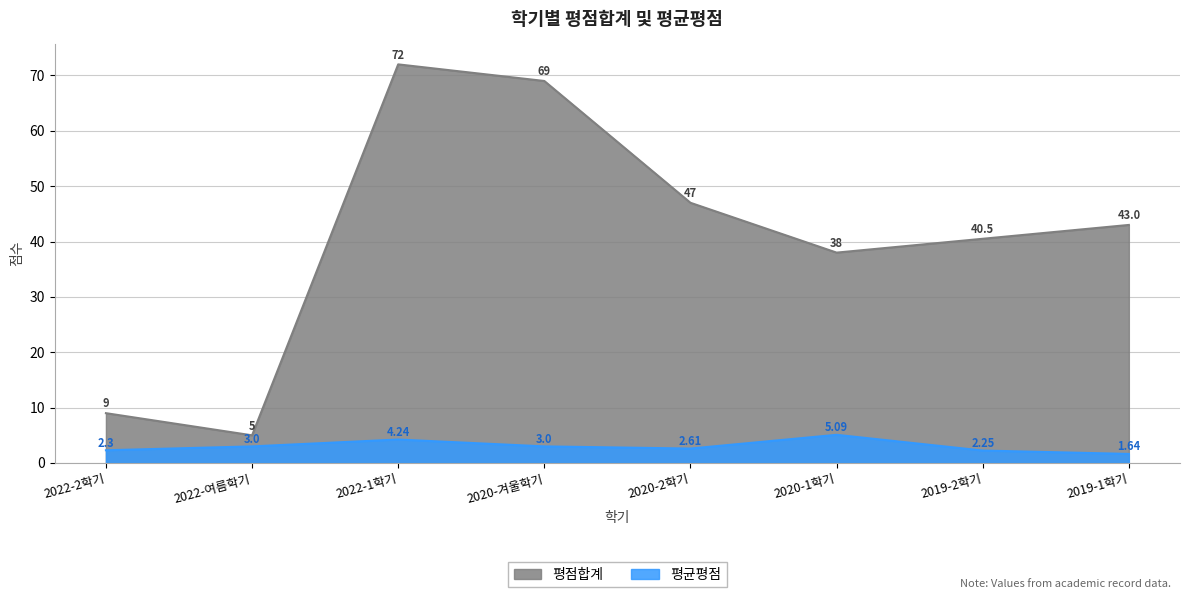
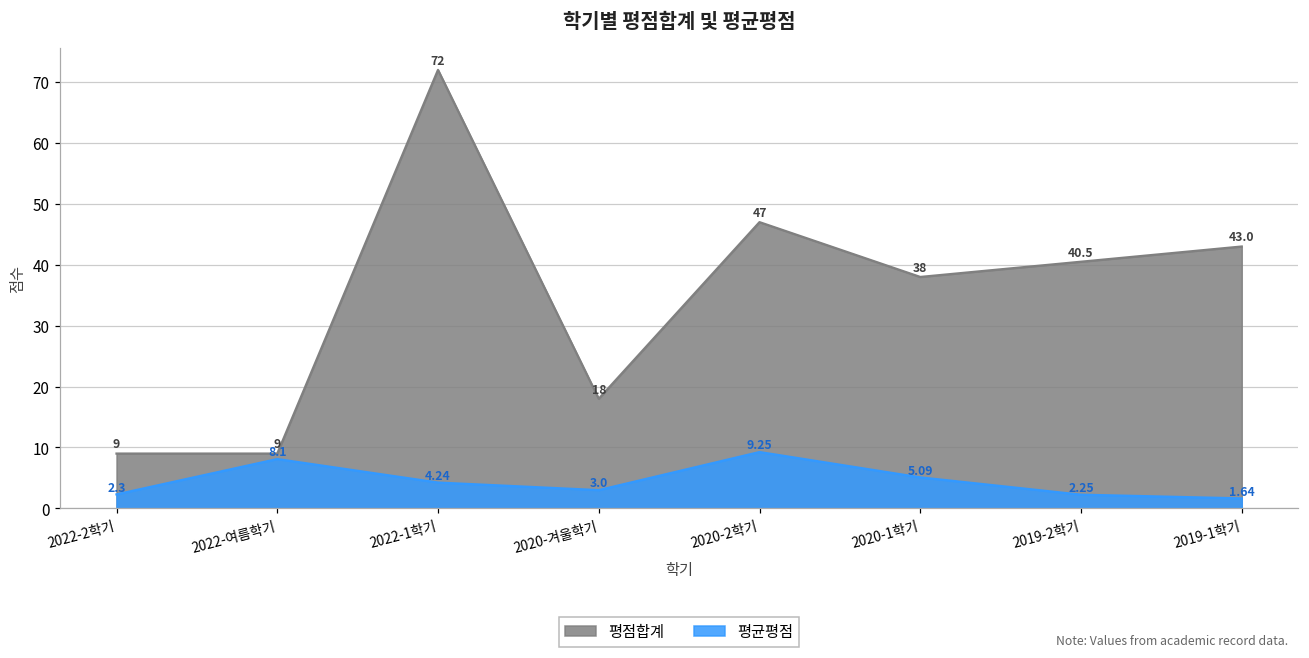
평점합계, 2022-여름학기: 5 -> 9
평균평점, 2022-여름학기: 3.0 -> 8.1
평점합계, 2020-겨울학기: 69 -> 18
평균평점, 2020-2학기: 2.61 -> 9.25
